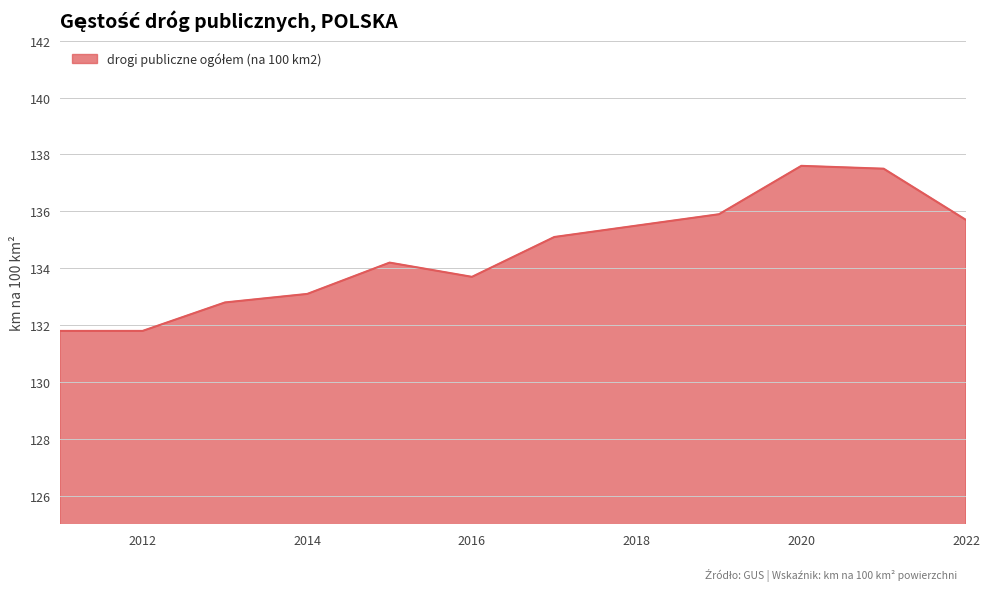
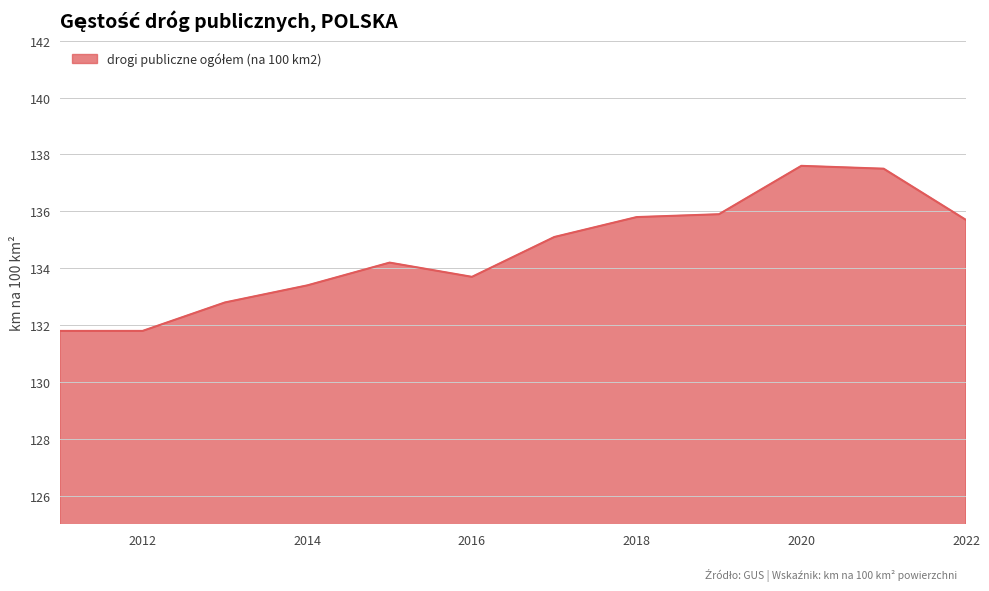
2014: 133.1 -> 133.4
2018: 135.5 -> 135.8
